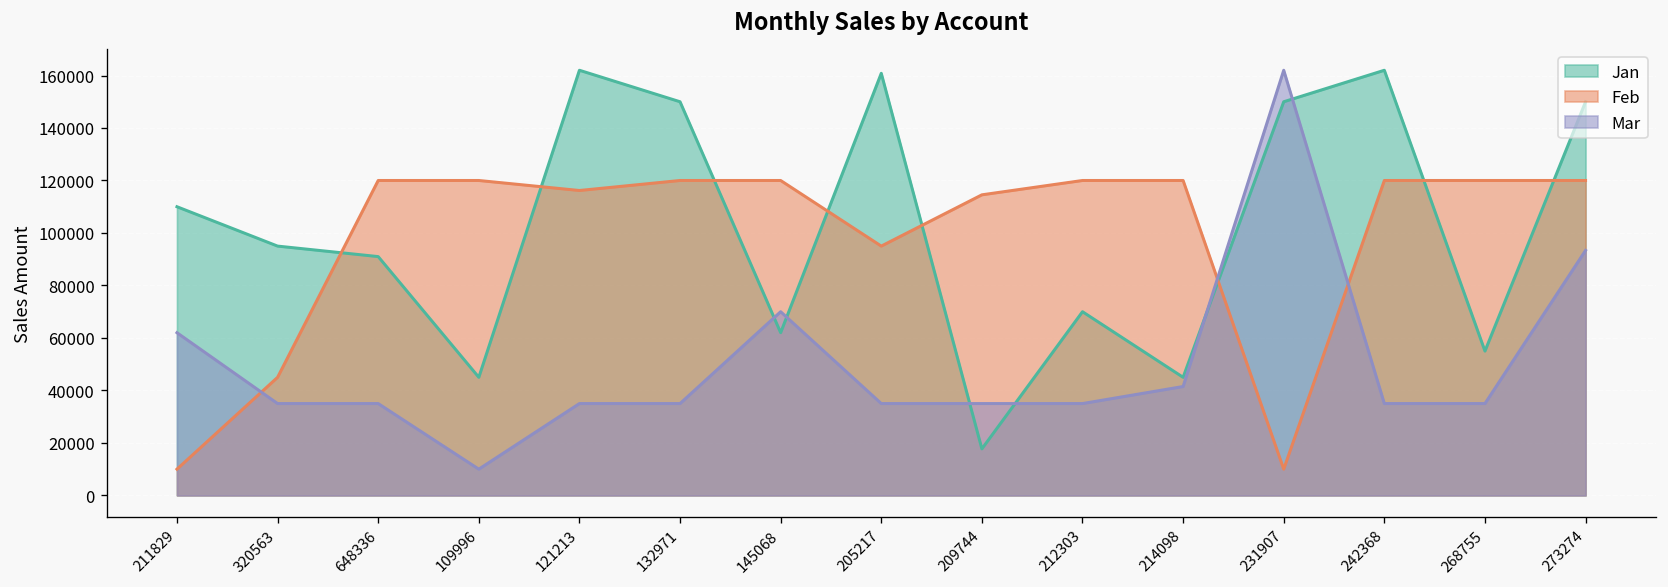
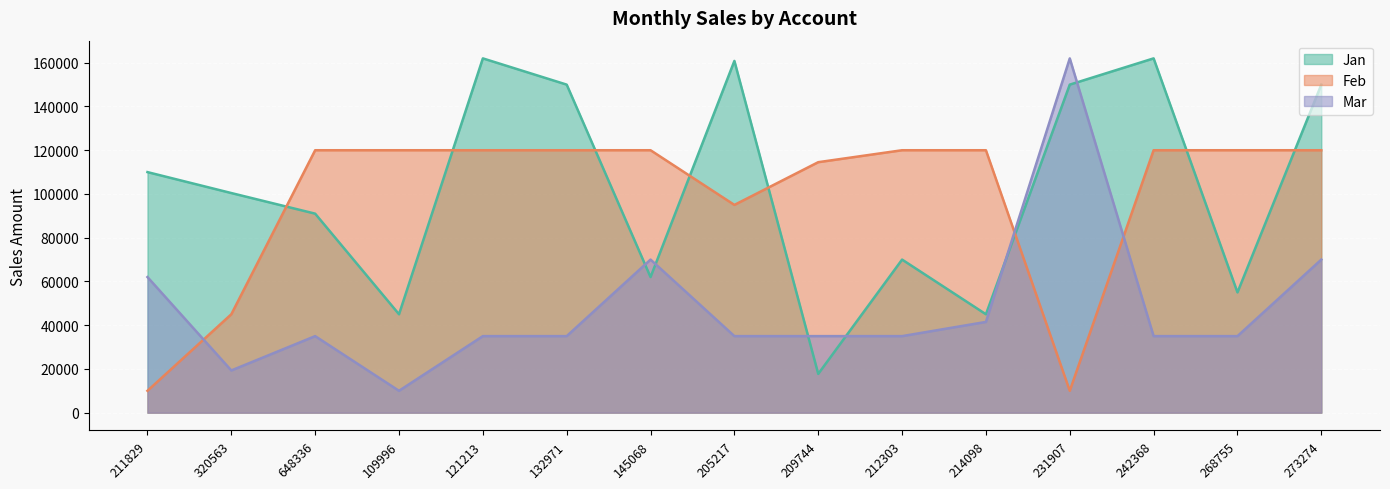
Jan, 320563: 95000 -> 100000
Mar, 320563: 35000 -> 19000
Feb, 121213: 116000 -> 120000
Mar, 273274: 93000 -> 70000
